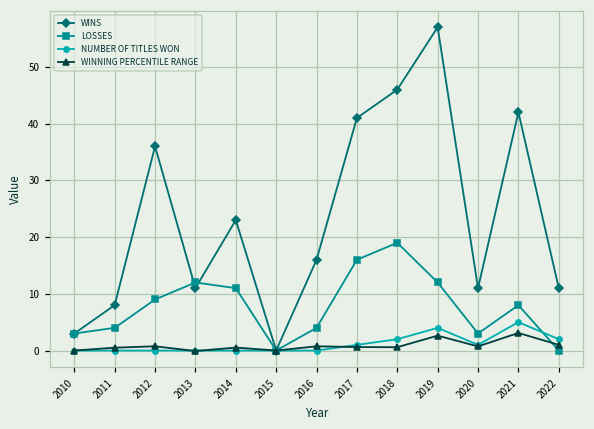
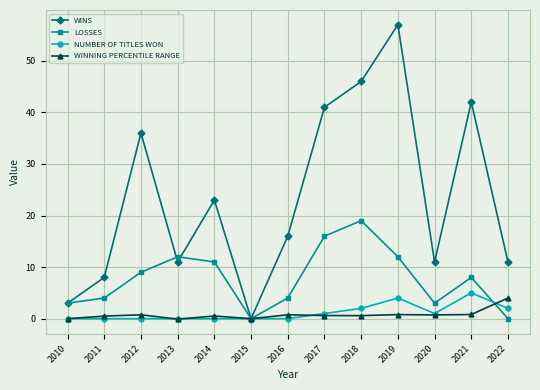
WINNING PERCENTILE RANGE, 2019: 3 -> 1
WINNING PERCENTILE RANGE, 2021: 3 -> 1
WINNING PERCENTILE RANGE, 2022: 1 -> 4
